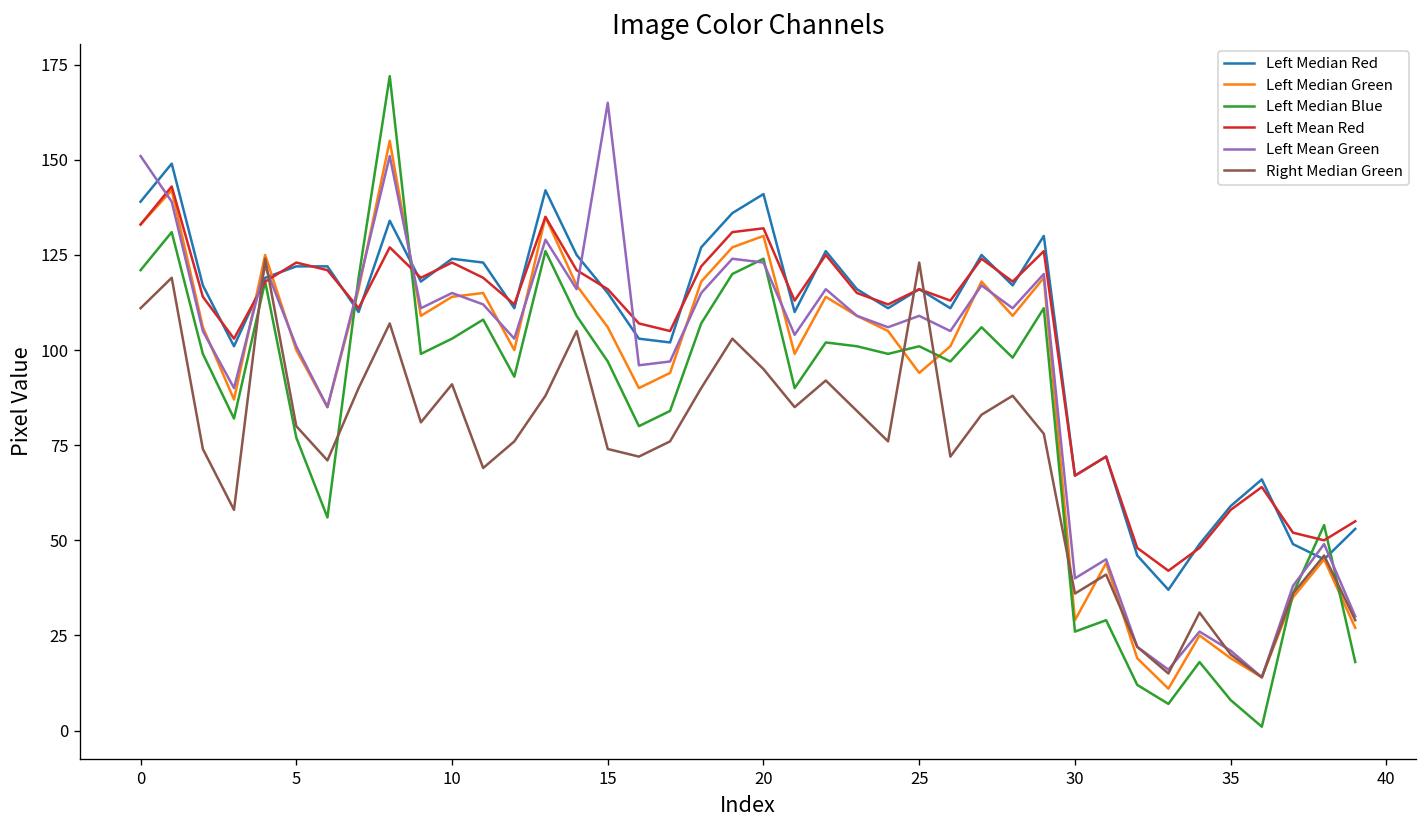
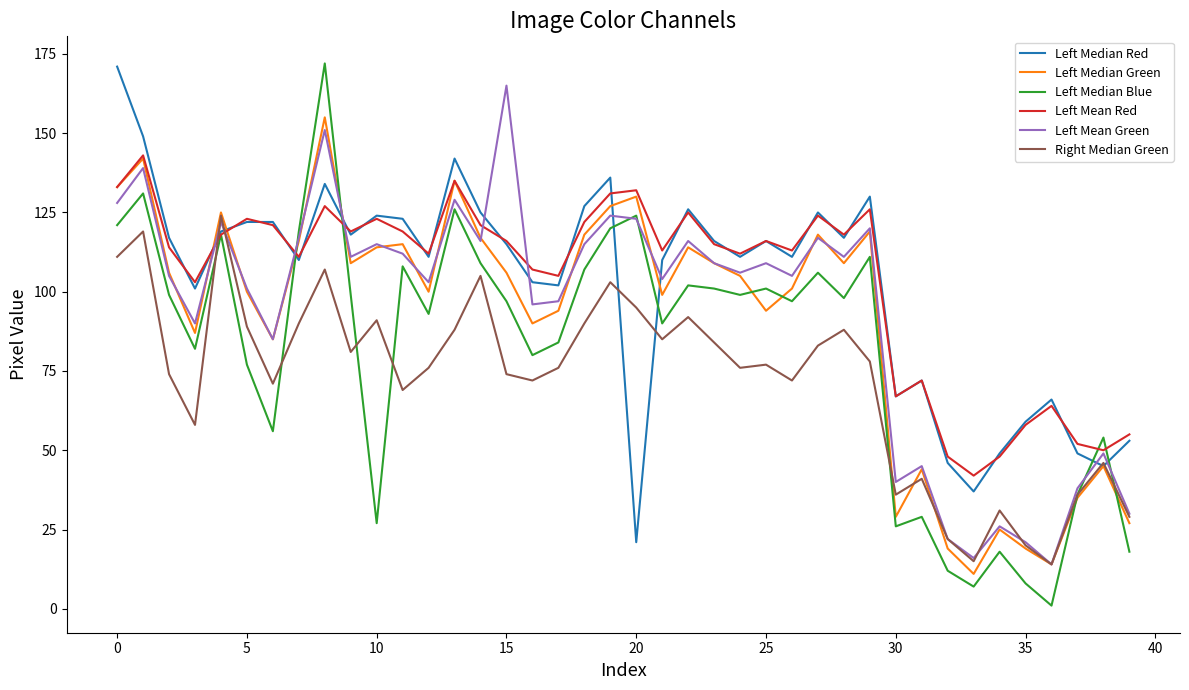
Left Median Red, 0: 139 -> 171
Left Mean Green, 0: 151 -> 128
Right Median Green, 5: 80 -> 89
Left Median Blue, 10: 103 -> 27
Left Median Red, 20: 141 -> 21
Right Median Green, 25: 123 -> 77
